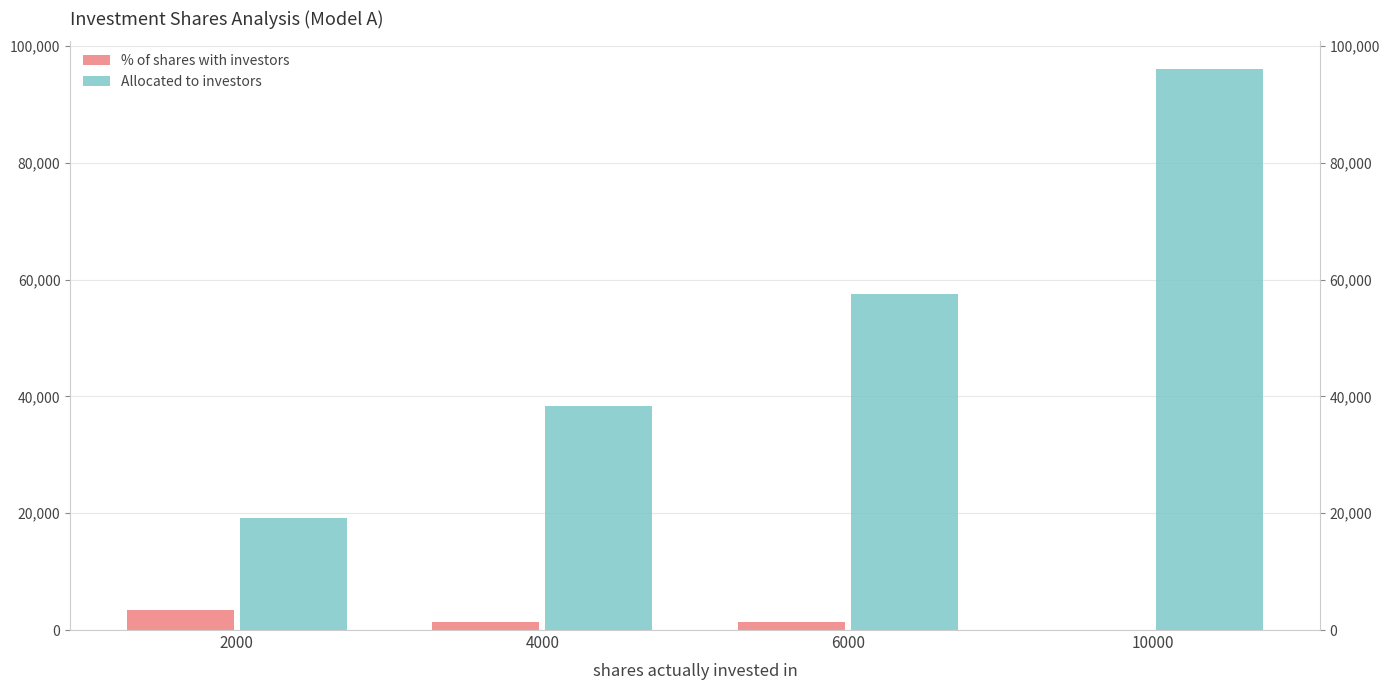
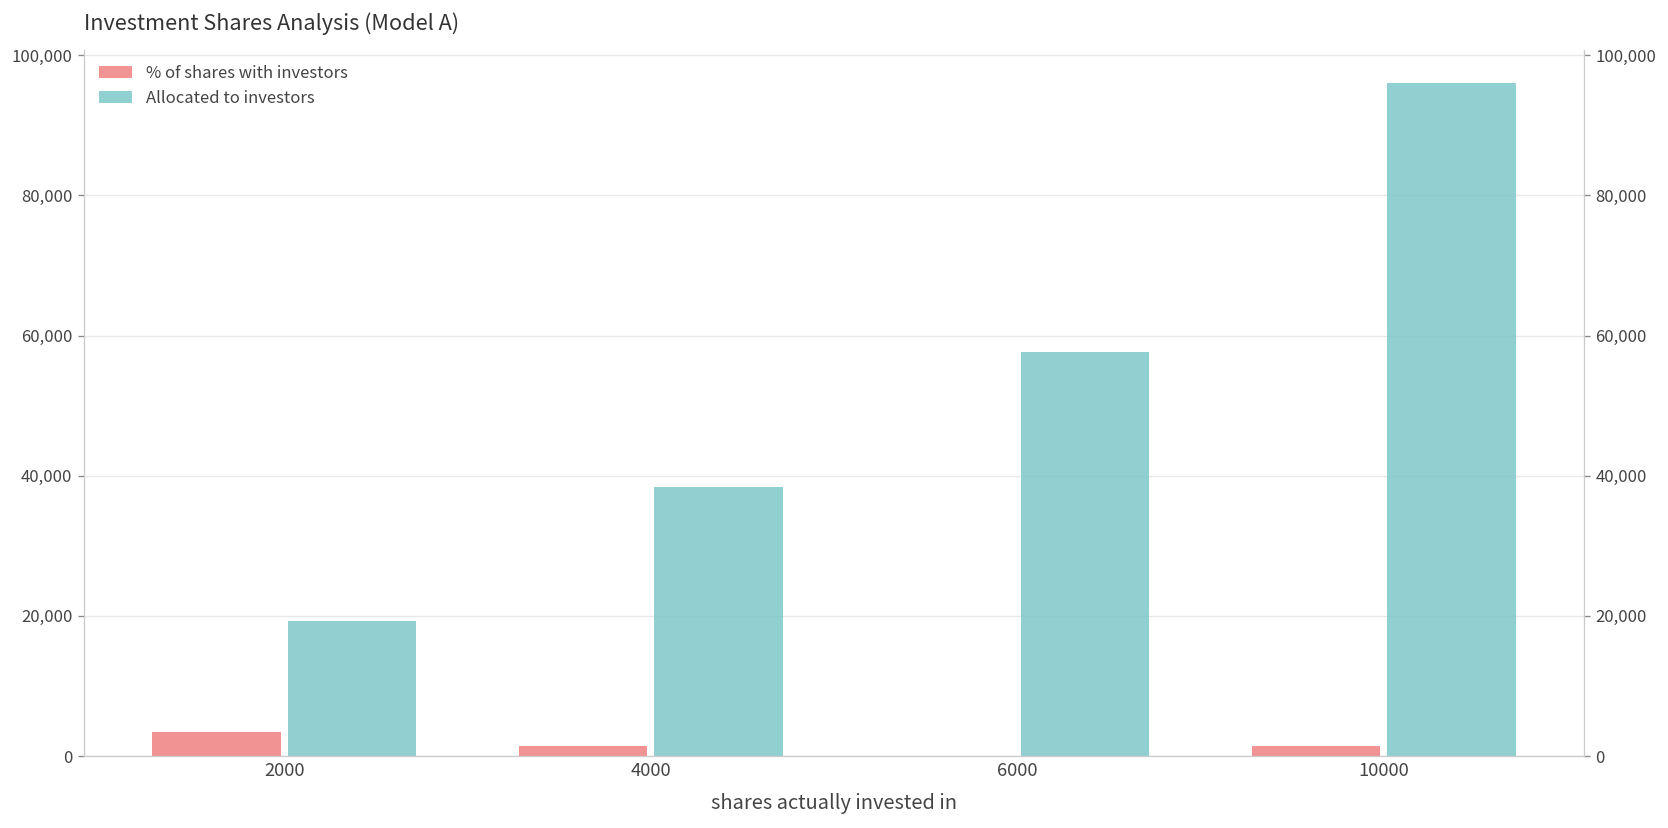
% of shares with investors, 6000: 1,000 -> 0
% of shares with investors, 10000: 0 -> 1,000
